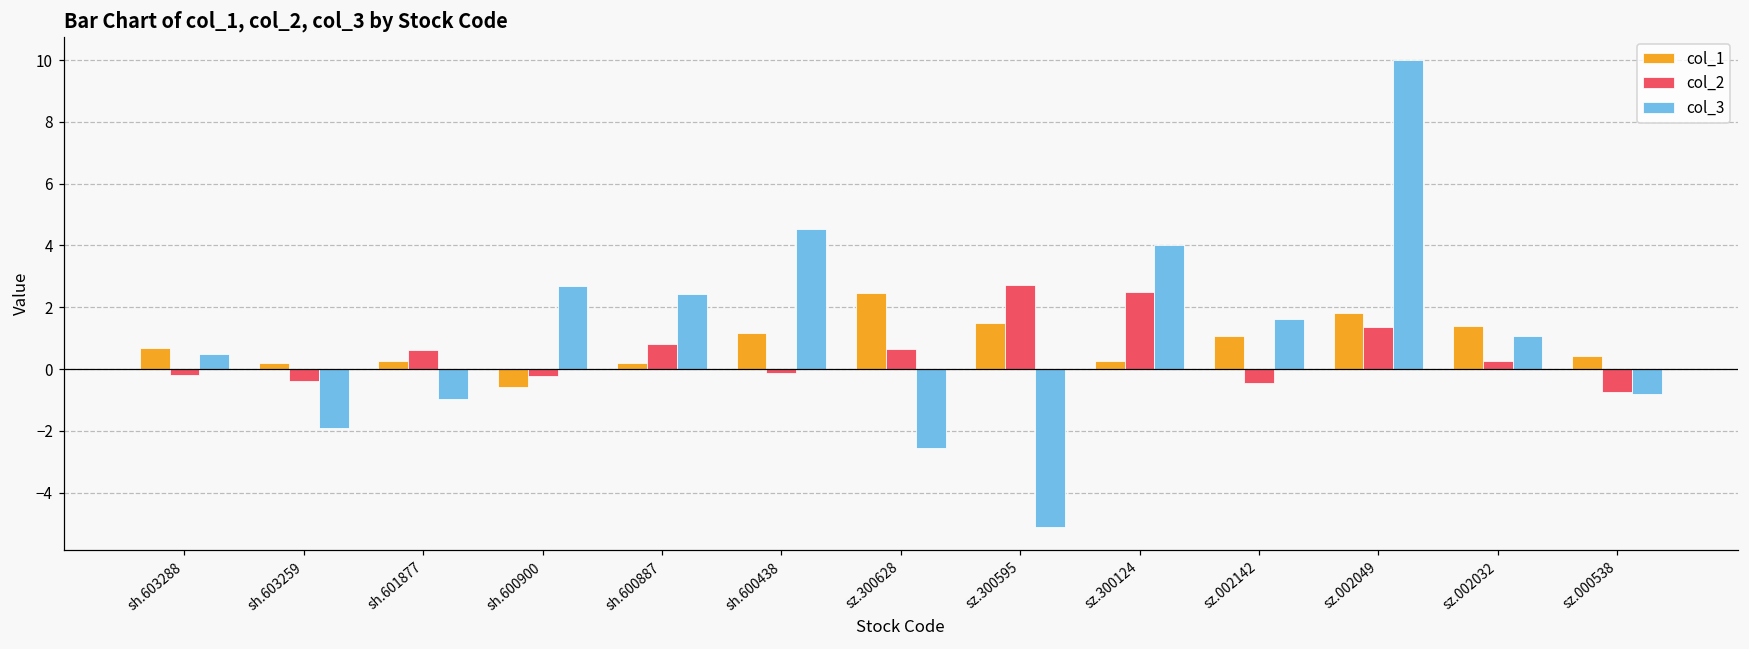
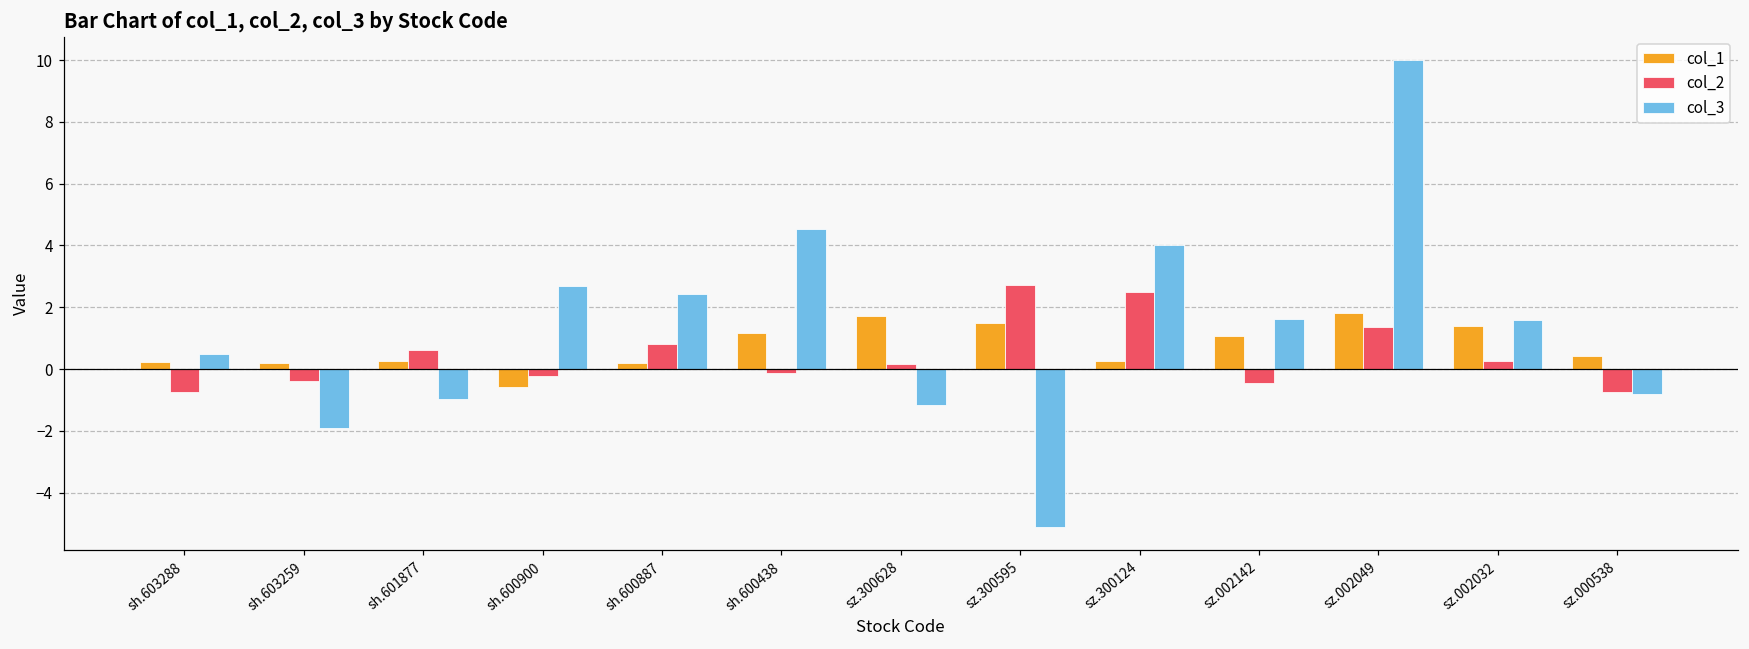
col_1, sh.603288: 0.7 -> 0.2
col_2, sh.603288: -0.2 -> -0.8
col_1, sz.300628: 2.5 -> 1.7
col_2, sz.300628: 0.6 -> 0.1
col_3, sz.300628: -2.5 -> -1.2
col_3, sz.002032: 1.1 -> 1.6
